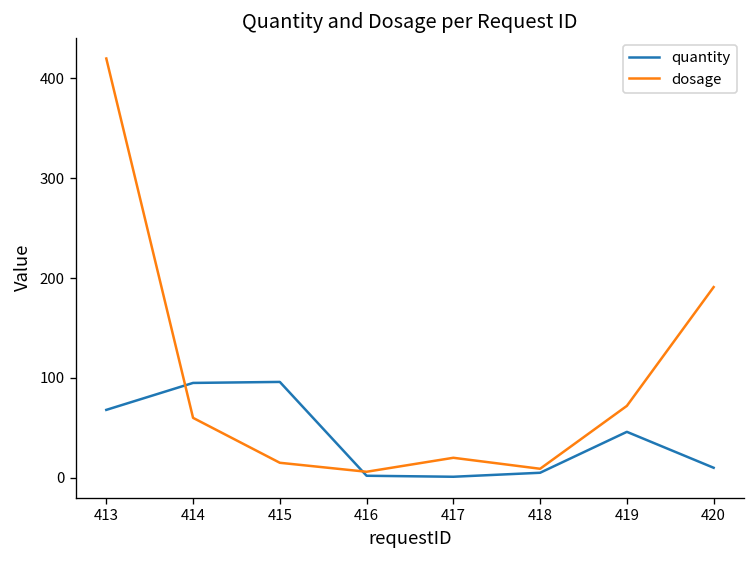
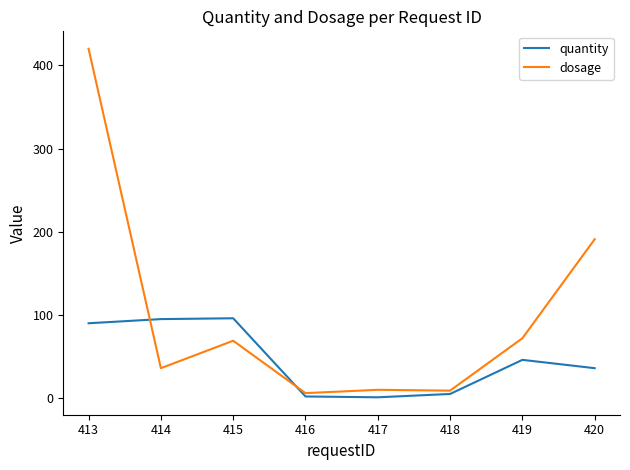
quantity, 413: 70 -> 90
dosage, 414: 60 -> 40
dosage, 415: 20 -> 70
dosage, 417: 20 -> 10
quantity, 420: 10 -> 40
